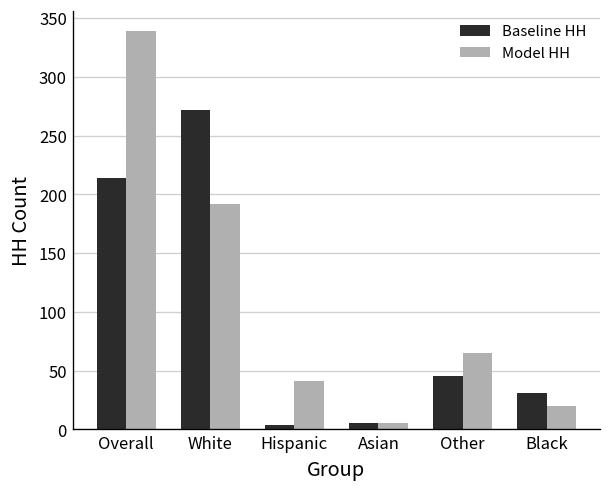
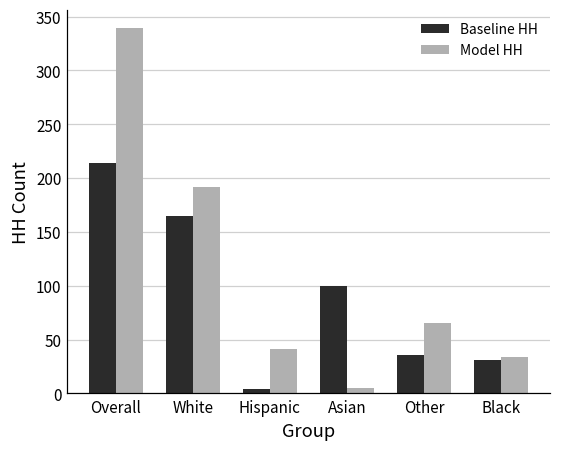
Baseline HH, White: 270 -> 170
Baseline HH, Asian: 10 -> 100
Baseline HH, Other: 50 -> 40
Model HH, Black: 20 -> 30
